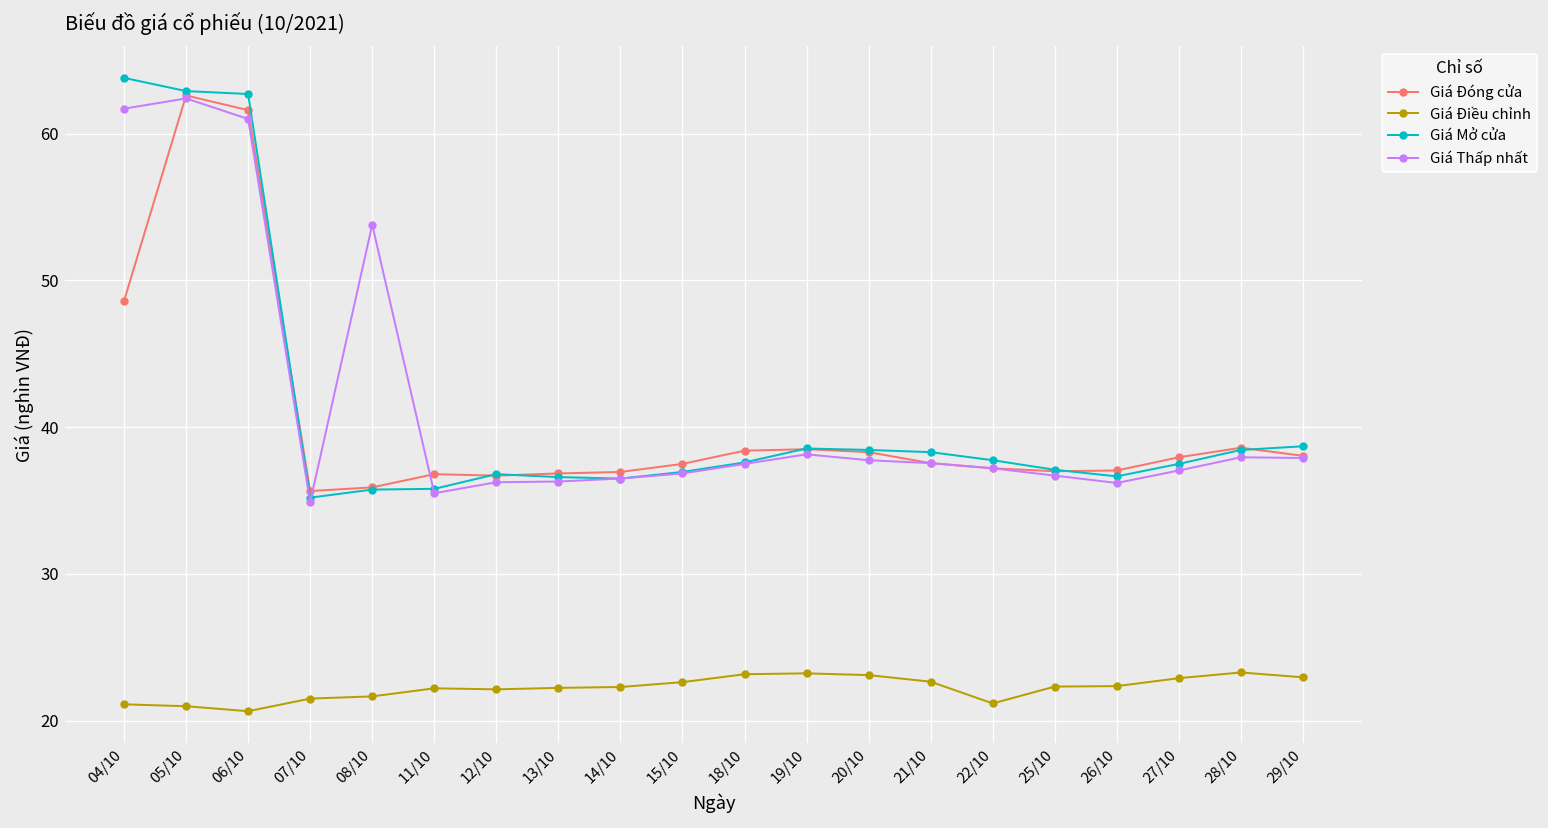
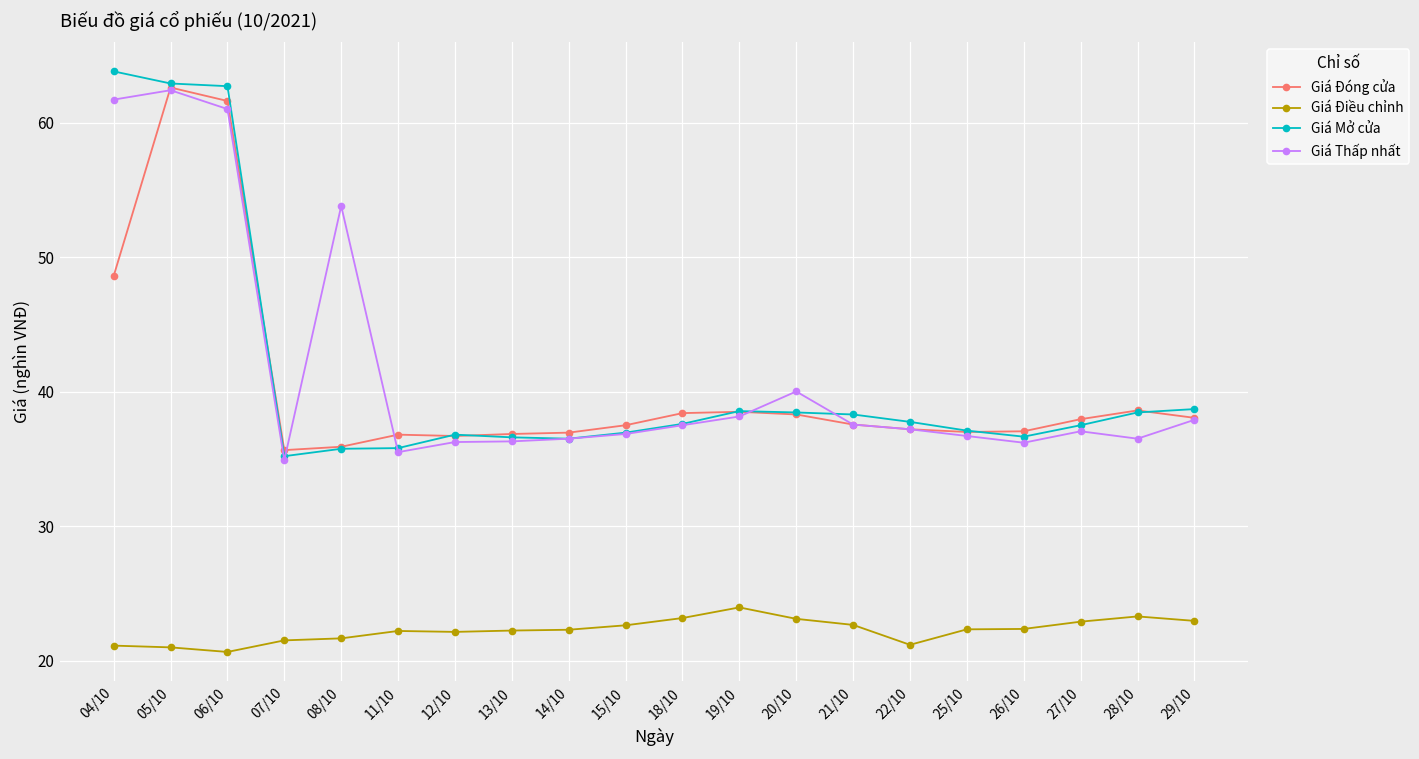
Giá Điều chỉnh, 19/10: 23.2 -> 24.0
Giá Thấp nhất, 20/10: 37.8 -> 40.0
Giá Thấp nhất, 28/10: 38.0 -> 36.5
